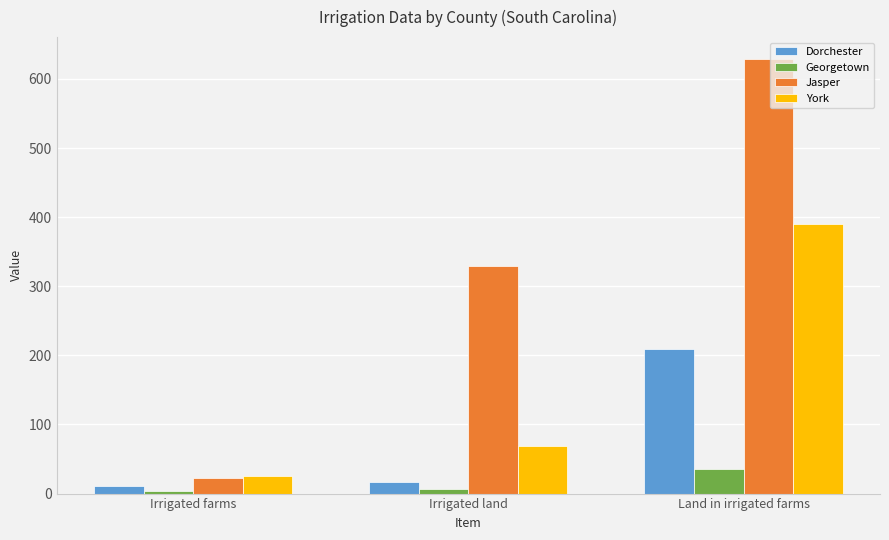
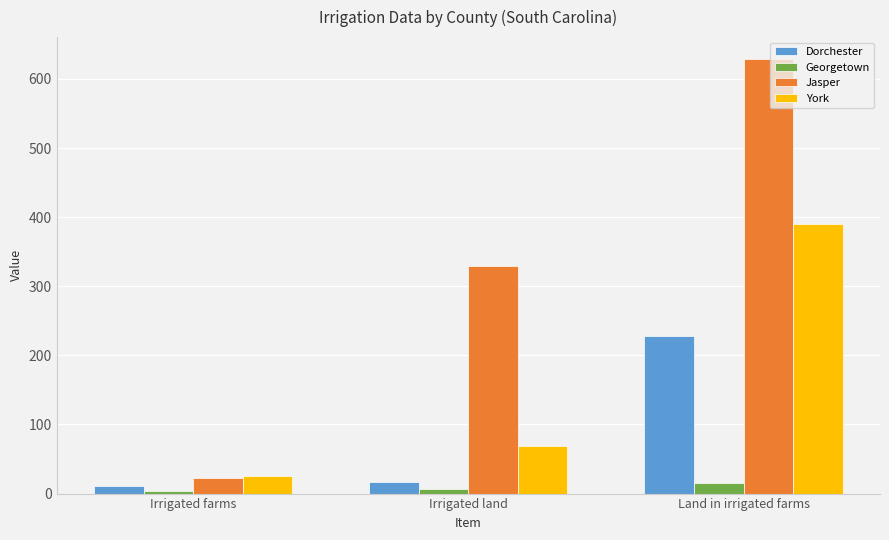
Dorchester, Land in irrigated farms: 210 -> 230
Georgetown, Land in irrigated farms: 40 -> 20
